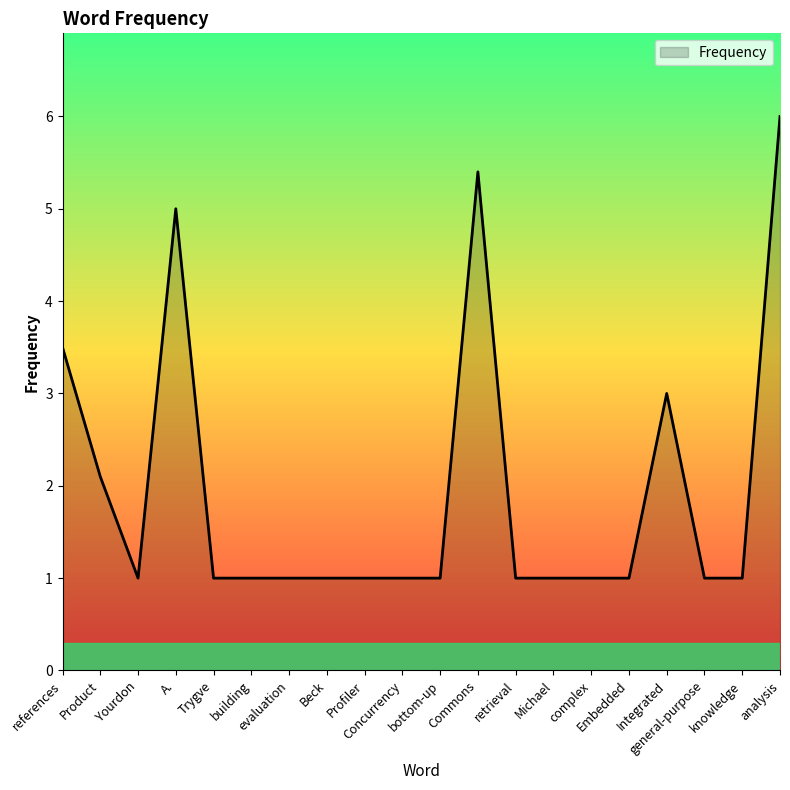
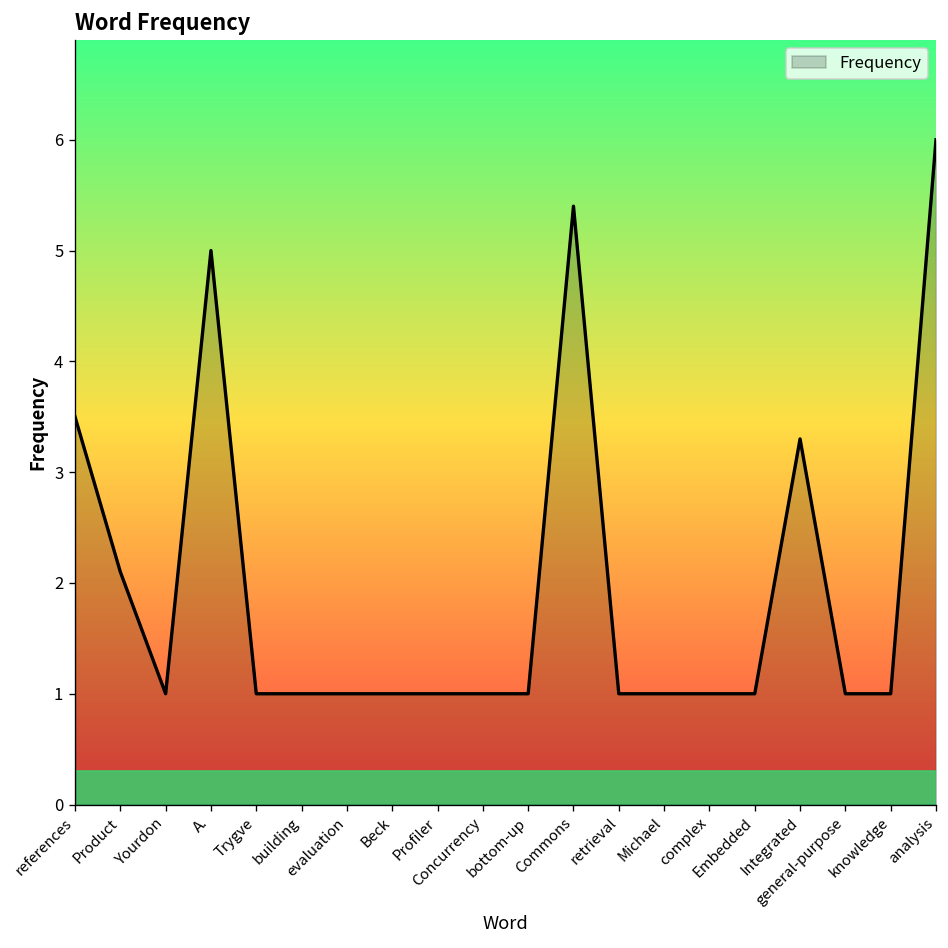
Integrated: 3.0 -> 3.3
